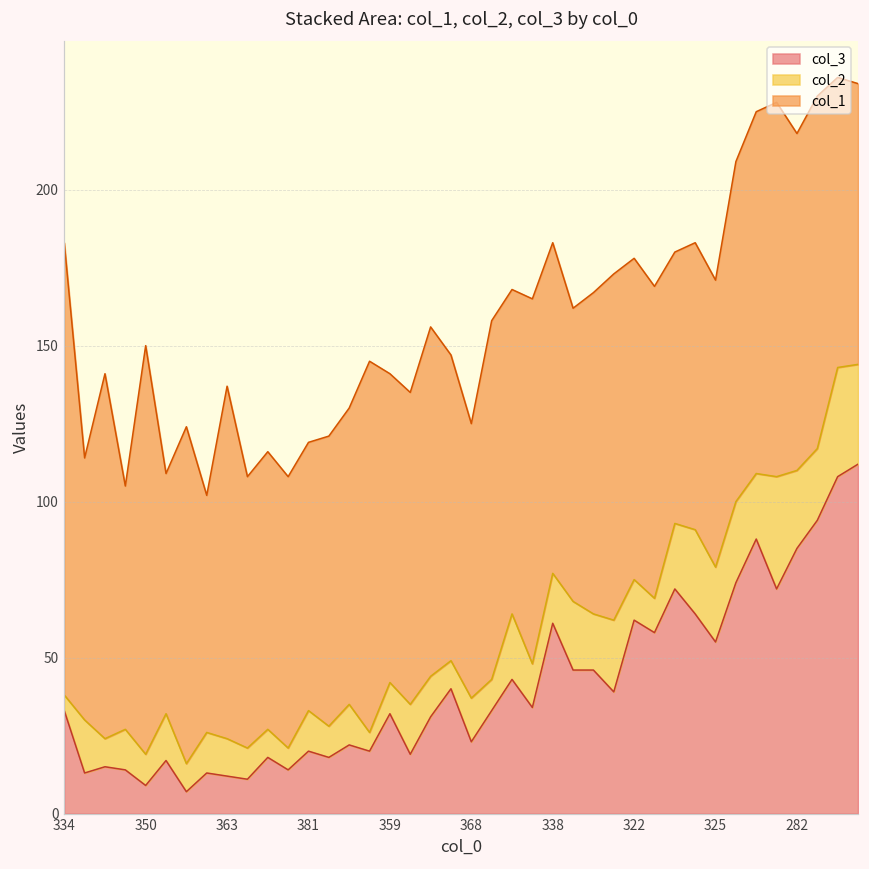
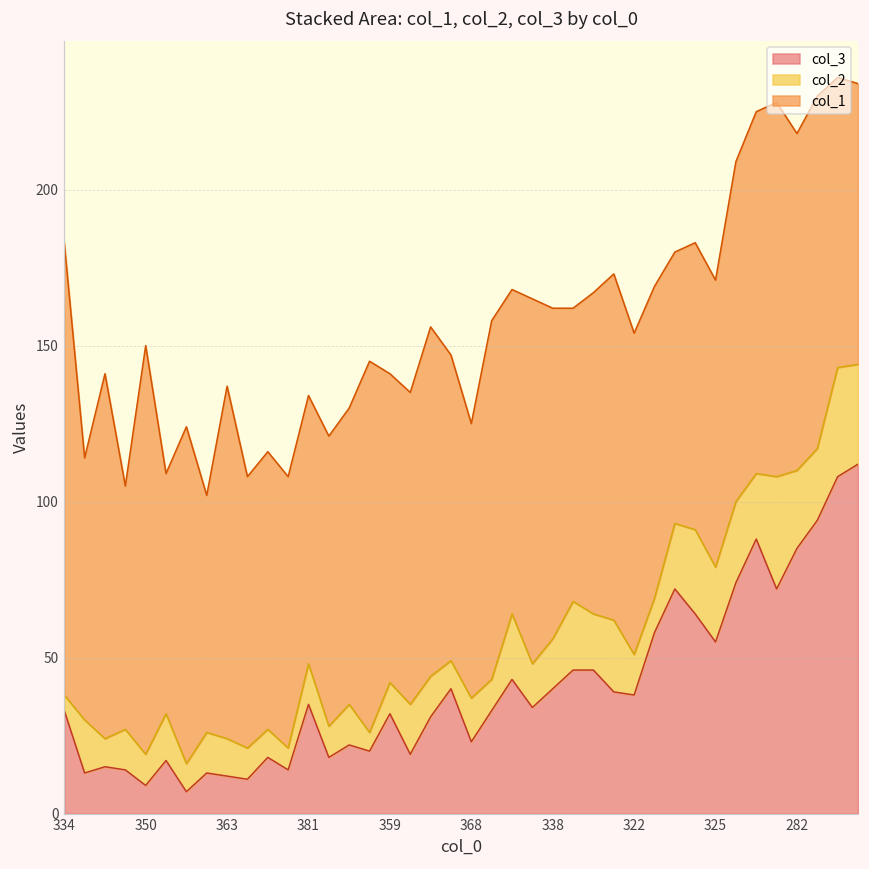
col_3, 381: 20 -> 35
col_3, 338: 61 -> 40
col_3, 322: 62 -> 38
